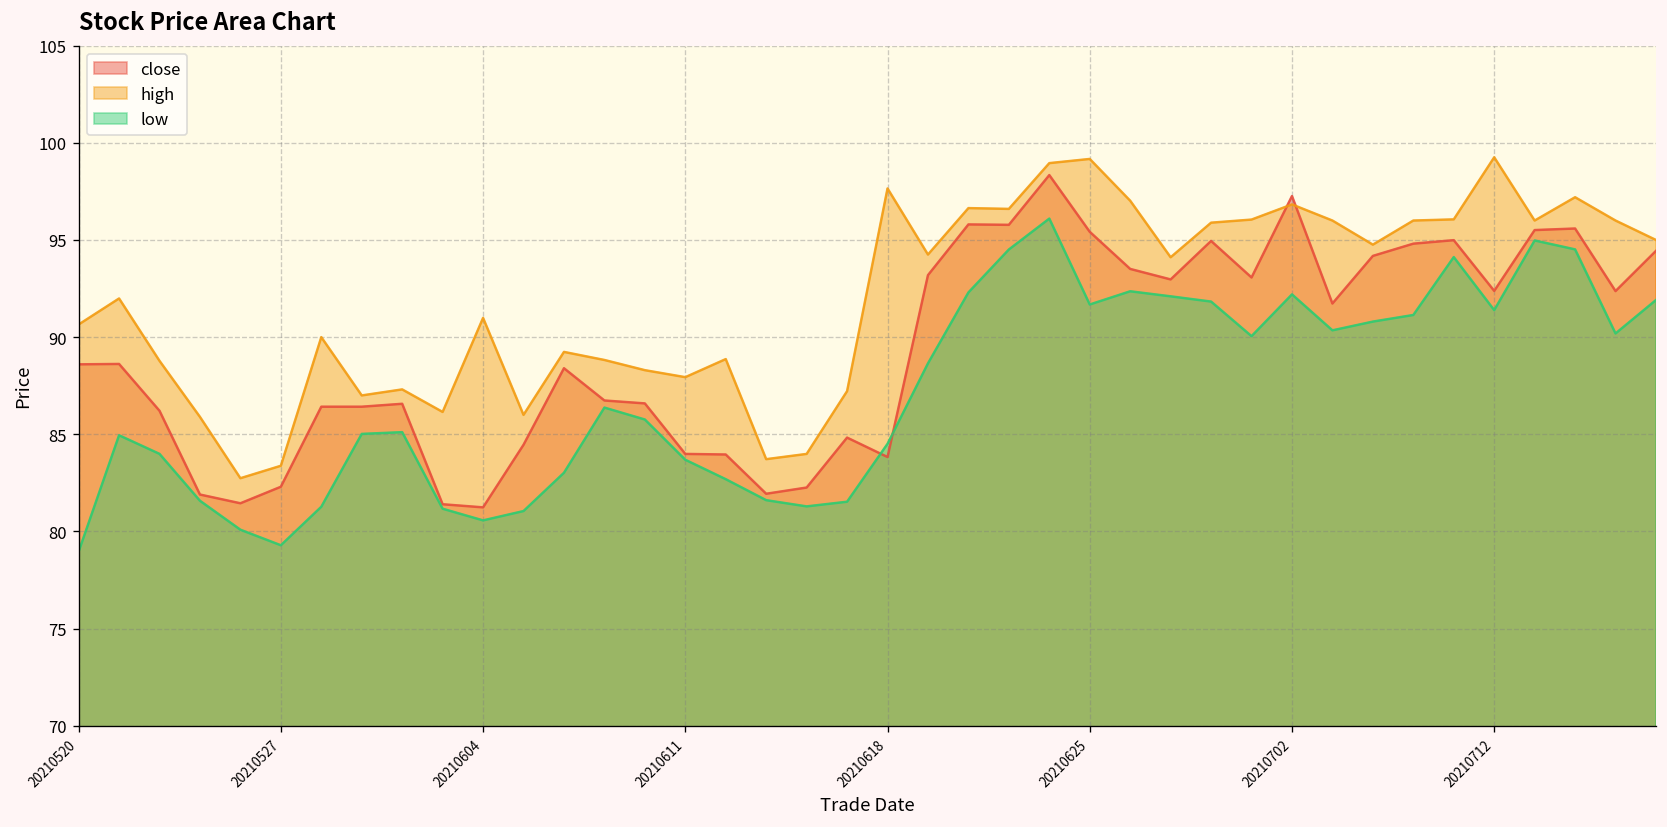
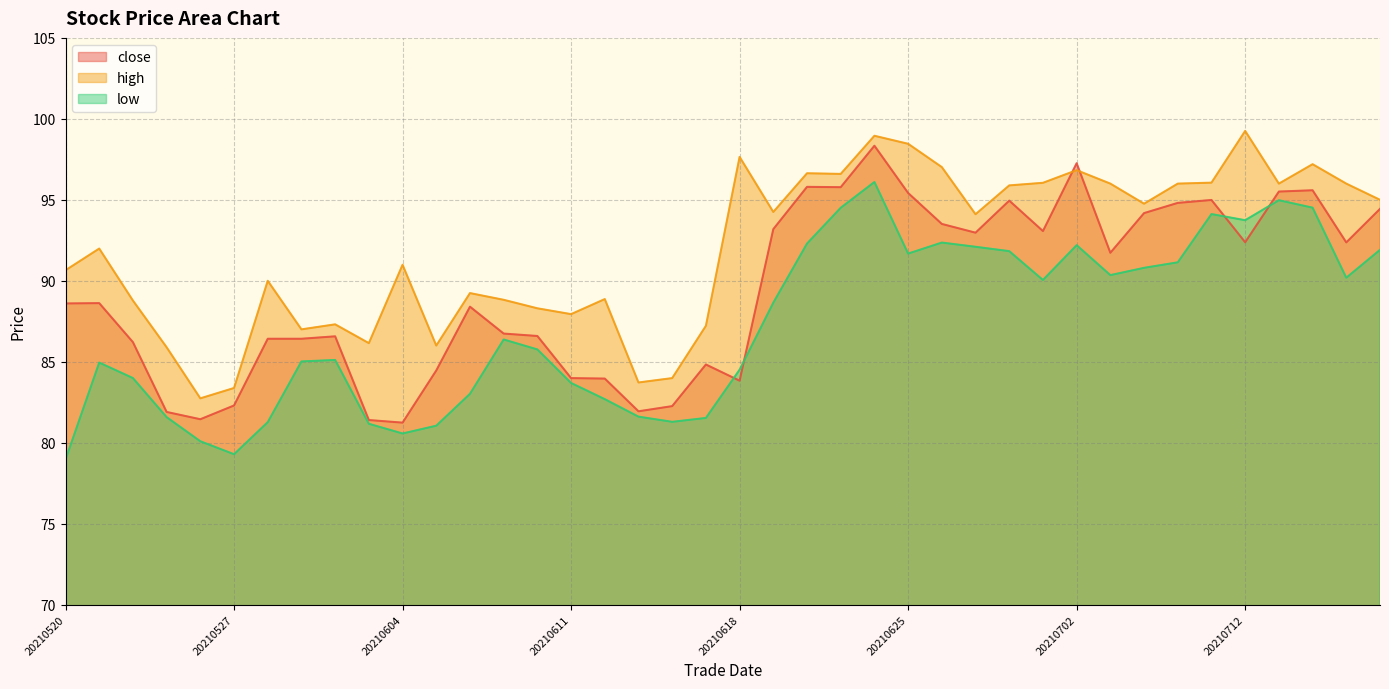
high, 20210625: 99.2 -> 98.5
low, 20210712: 91.4 -> 93.7
